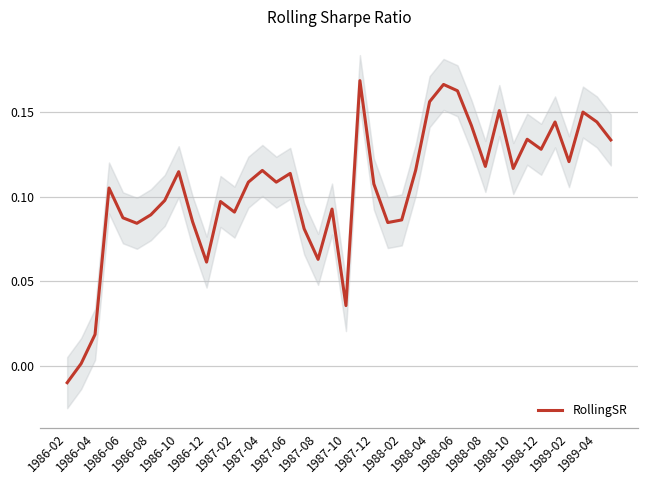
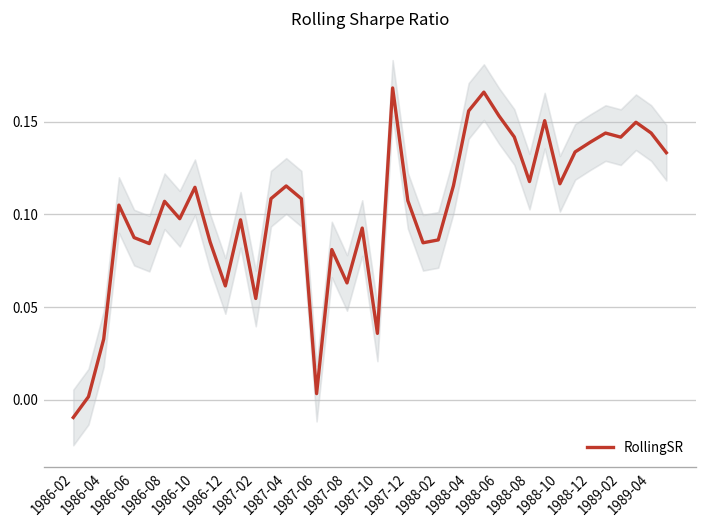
RollingSR, 1986-04: 0.019 -> 0.033
RollingSR, 1986-08: 0.089 -> 0.107
RollingSR, 1987-02: 0.091 -> 0.055
RollingSR, 1987-06: 0.114 -> 0.003
RollingSR, 1988-06: 0.162 -> 0.153
RollingSR, 1988-12: 0.128 -> 0.139
RollingSR, 1989-02: 0.121 -> 0.142
